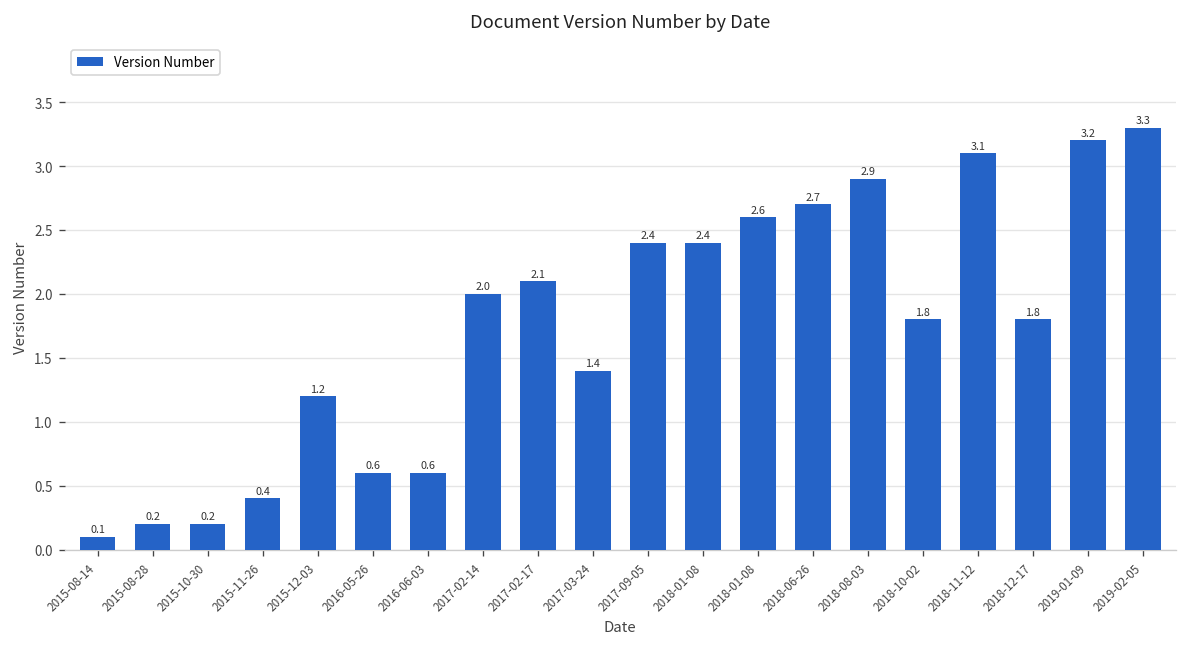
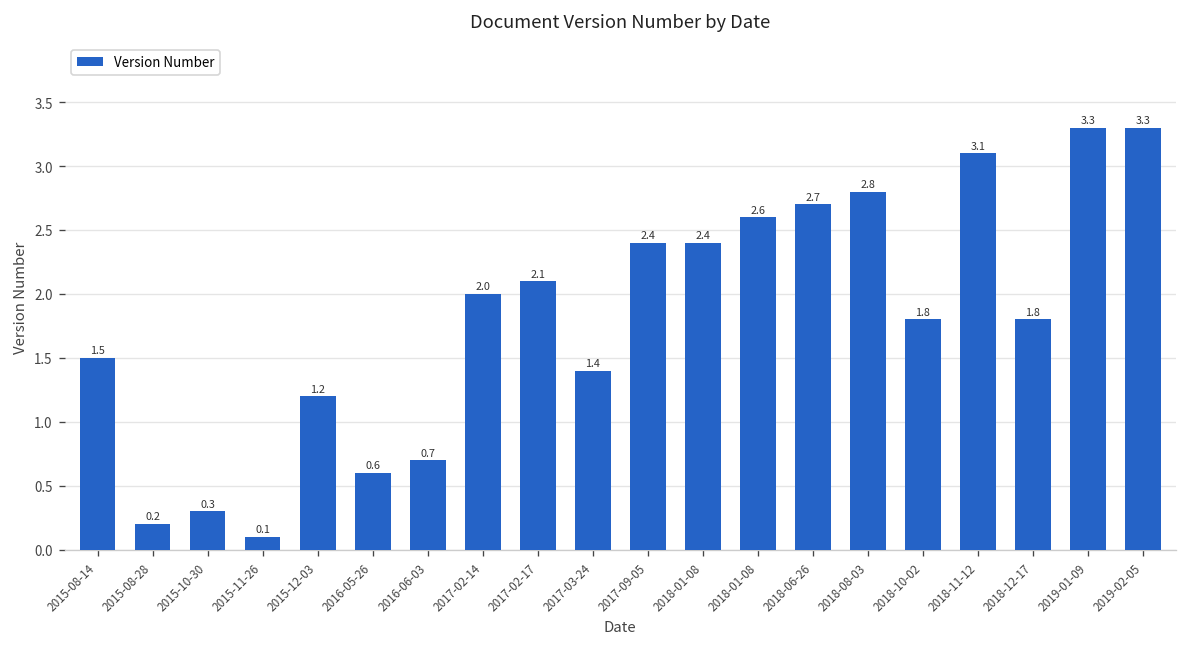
2015-08-14: 0.1 -> 1.5
2015-10-30: 0.2 -> 0.3
2015-11-26: 0.4 -> 0.1
2016-06-03: 0.6 -> 0.7
2018-08-03: 2.9 -> 2.8
2019-01-09: 3.2 -> 3.3
